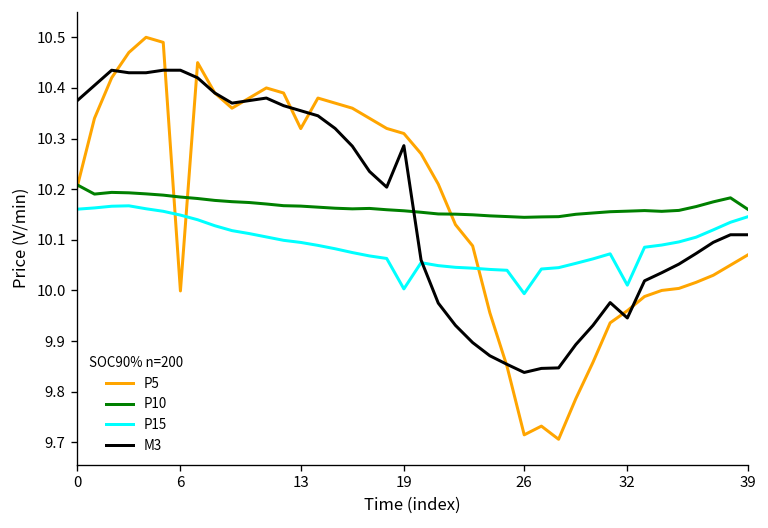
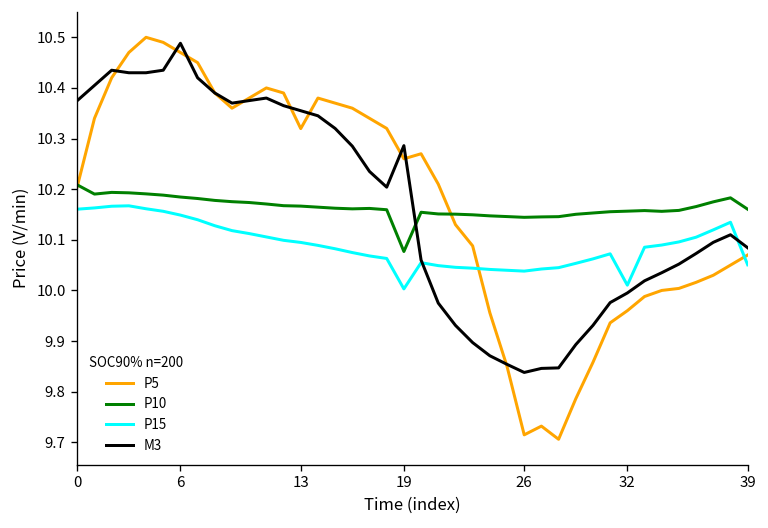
P5, 6: 10.00 -> 10.47
M3, 6: 10.43 -> 10.49
P5, 19: 10.31 -> 10.26
P10, 19: 10.16 -> 10.08
P15, 26: 9.99 -> 10.04
M3, 32: 9.95 -> 10.00
P15, 39: 10.15 -> 10.05
M3, 39: 10.11 -> 10.08
